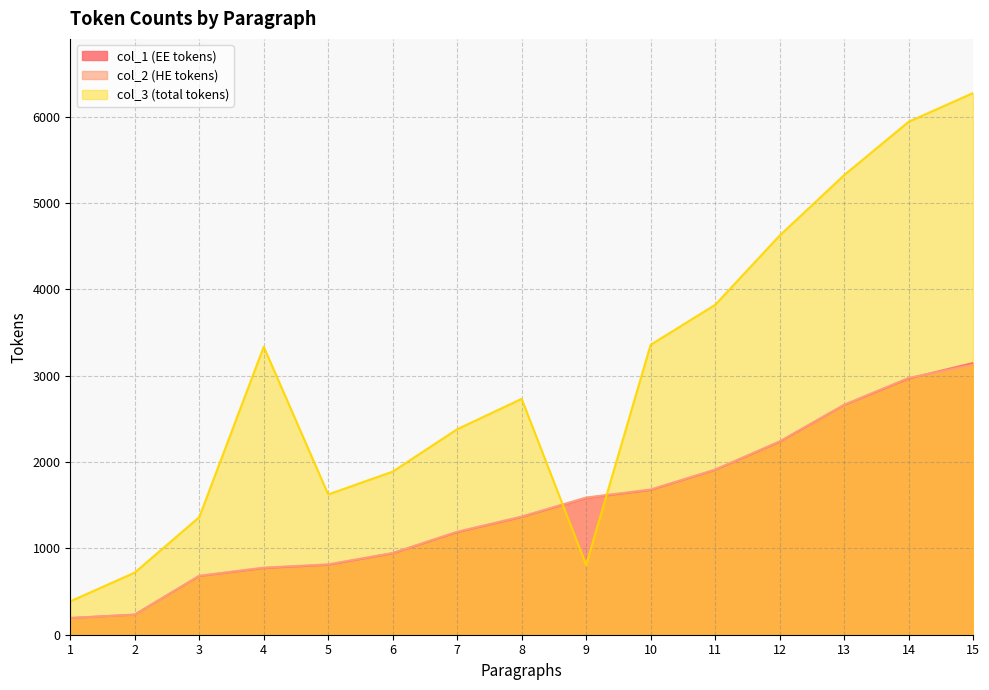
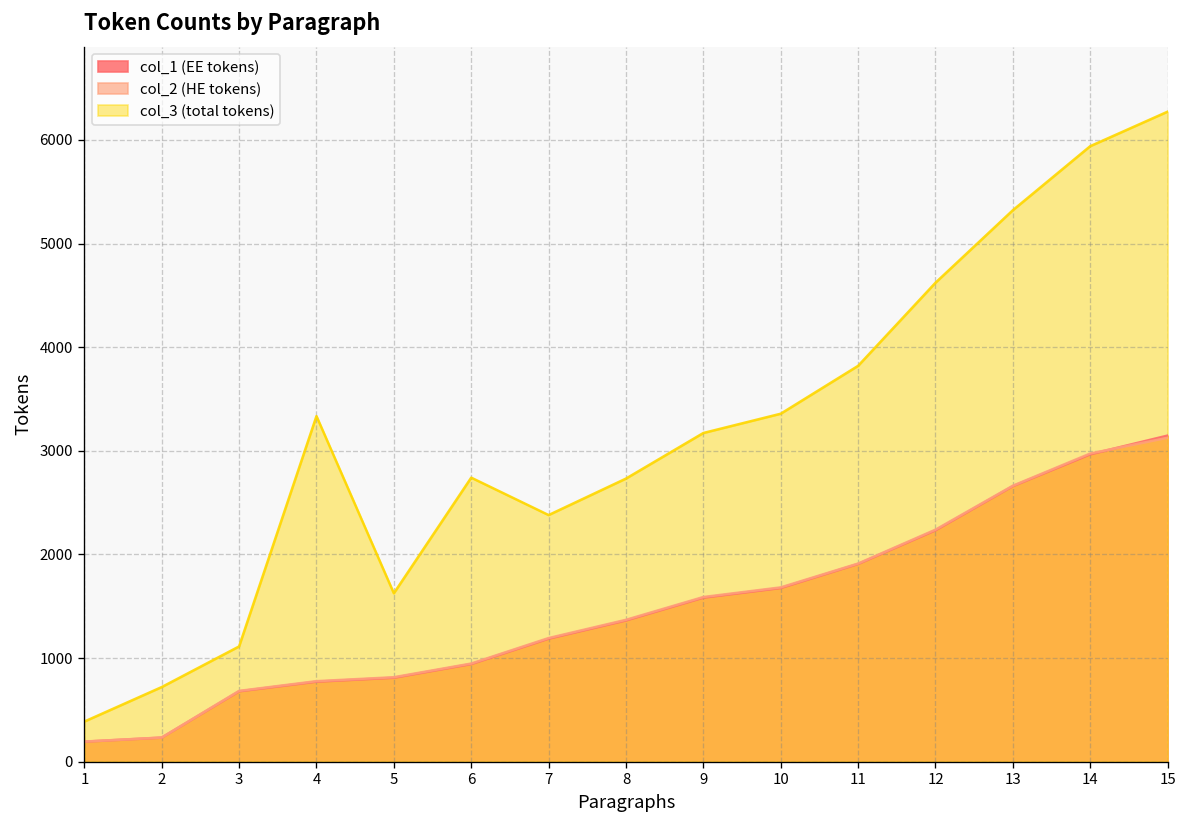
col_3 (total tokens), 3: 1400 -> 1100
col_3 (total tokens), 6: 1900 -> 2700
col_3 (total tokens), 9: 800 -> 3200
